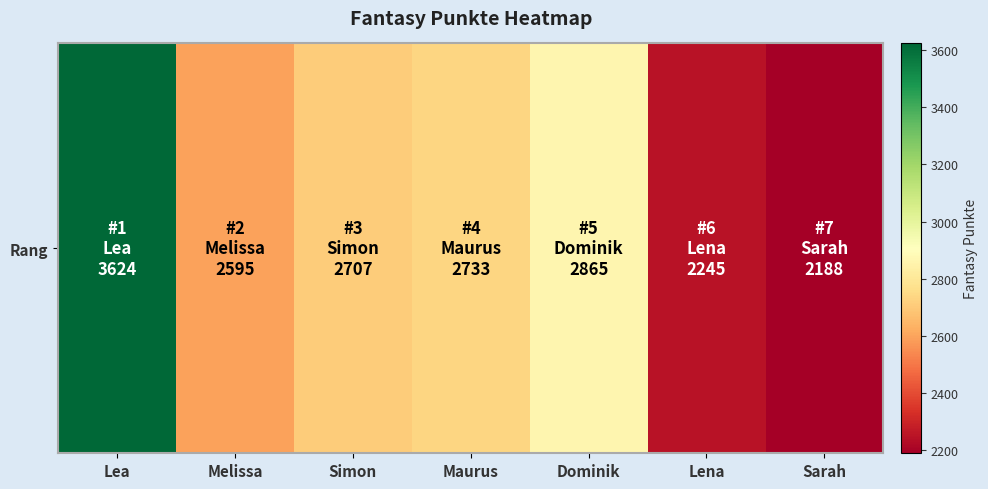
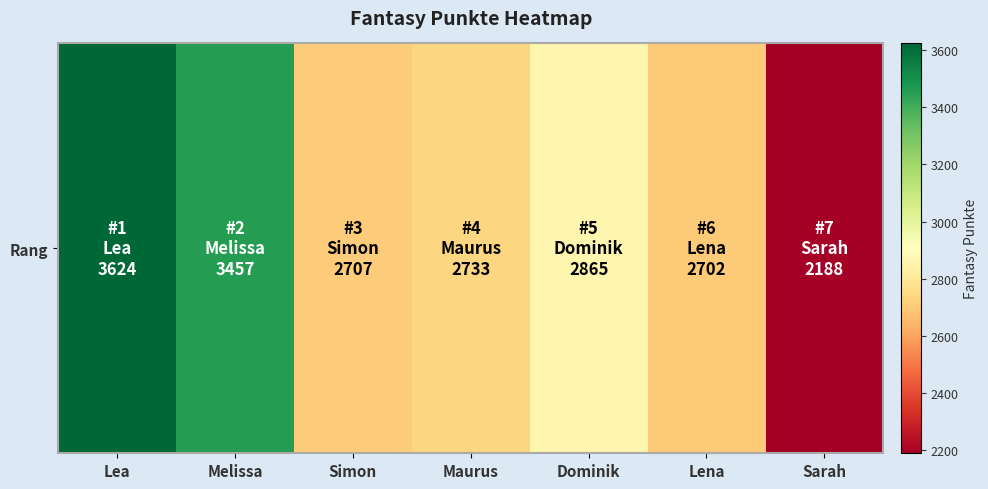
Rang, Melissa: 2595 -> 3457
Rang, Lena: 2245 -> 2702
